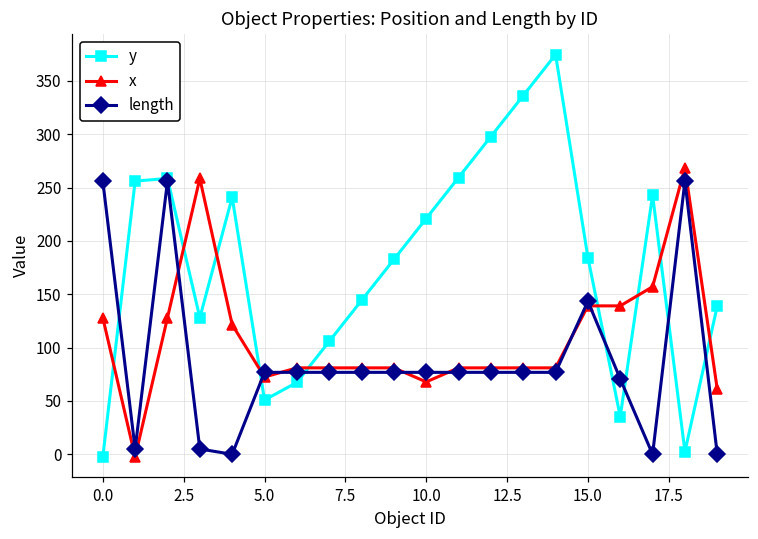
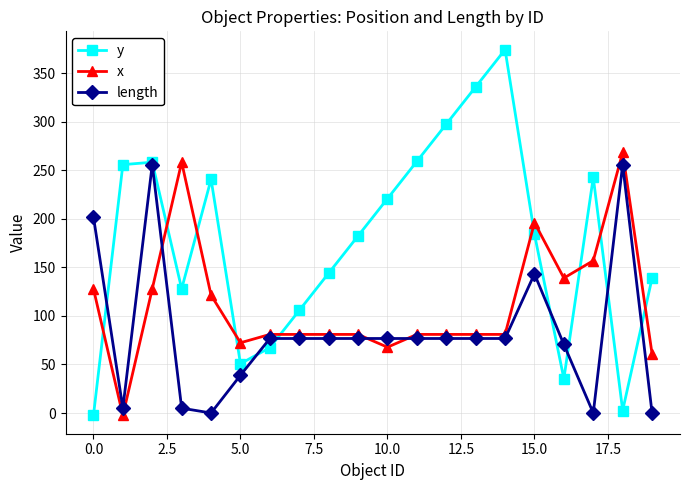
length, 0.0: 260 -> 200
length, 5.0: 80 -> 40
x, 15.0: 140 -> 200
